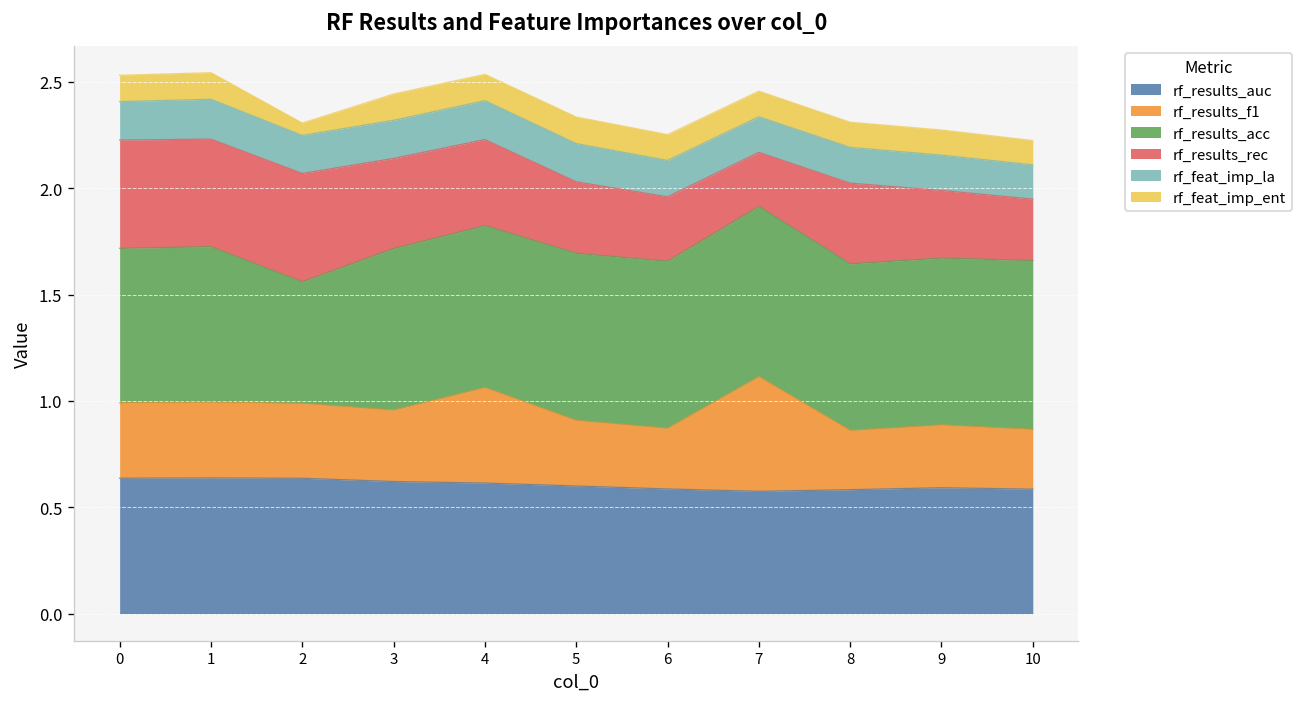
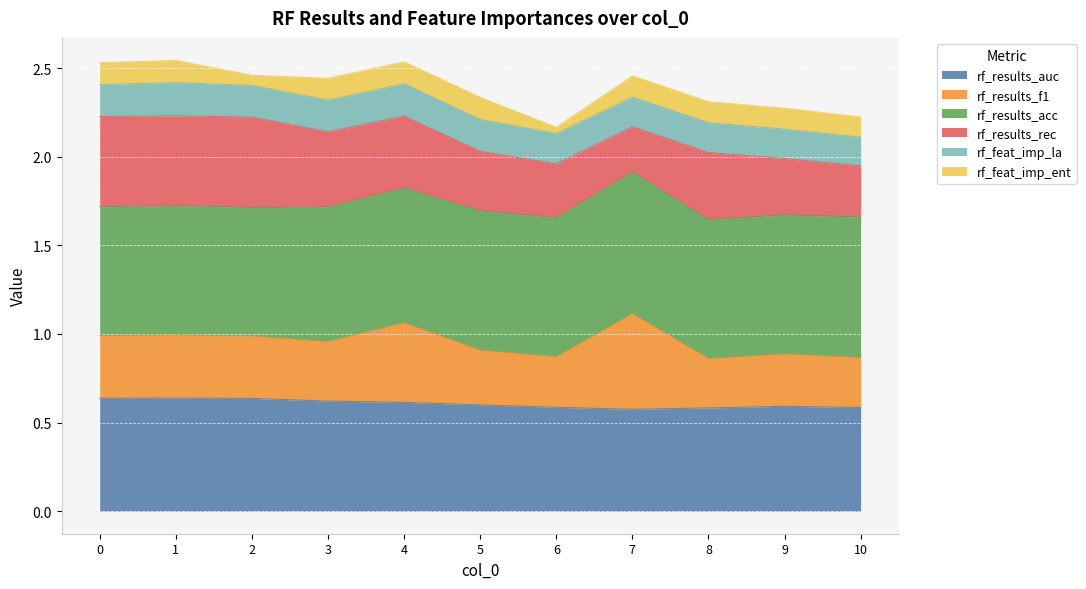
rf_results_acc, 2: 0.57 -> 0.73
rf_feat_imp_ent, 6: 0.12 -> 0.04
